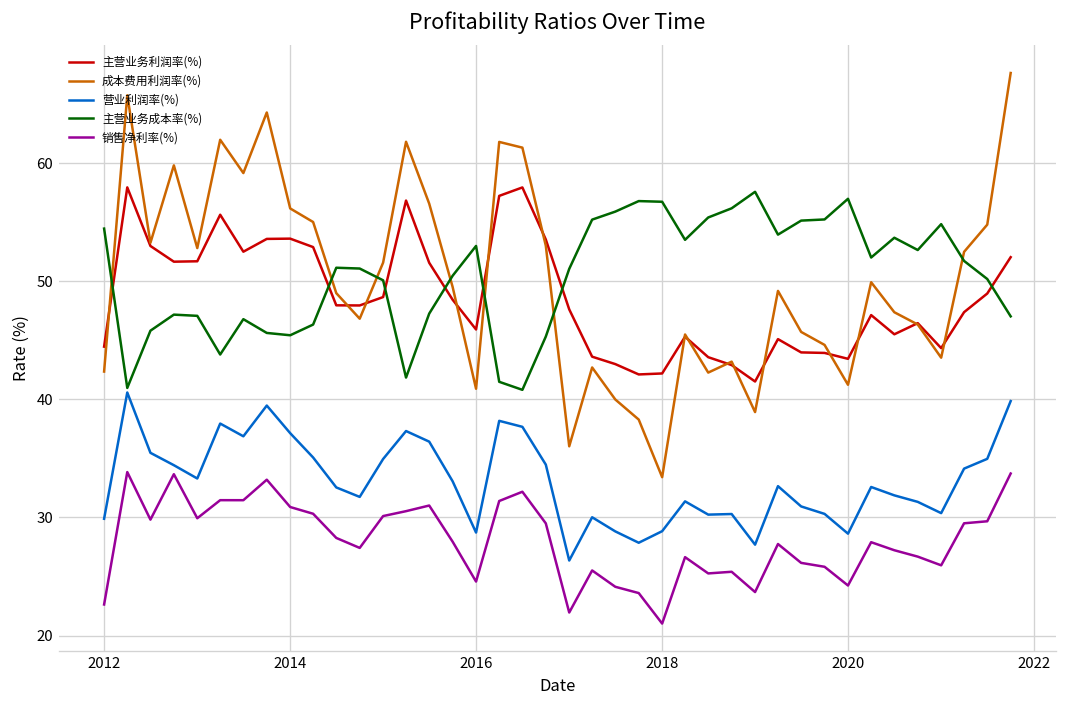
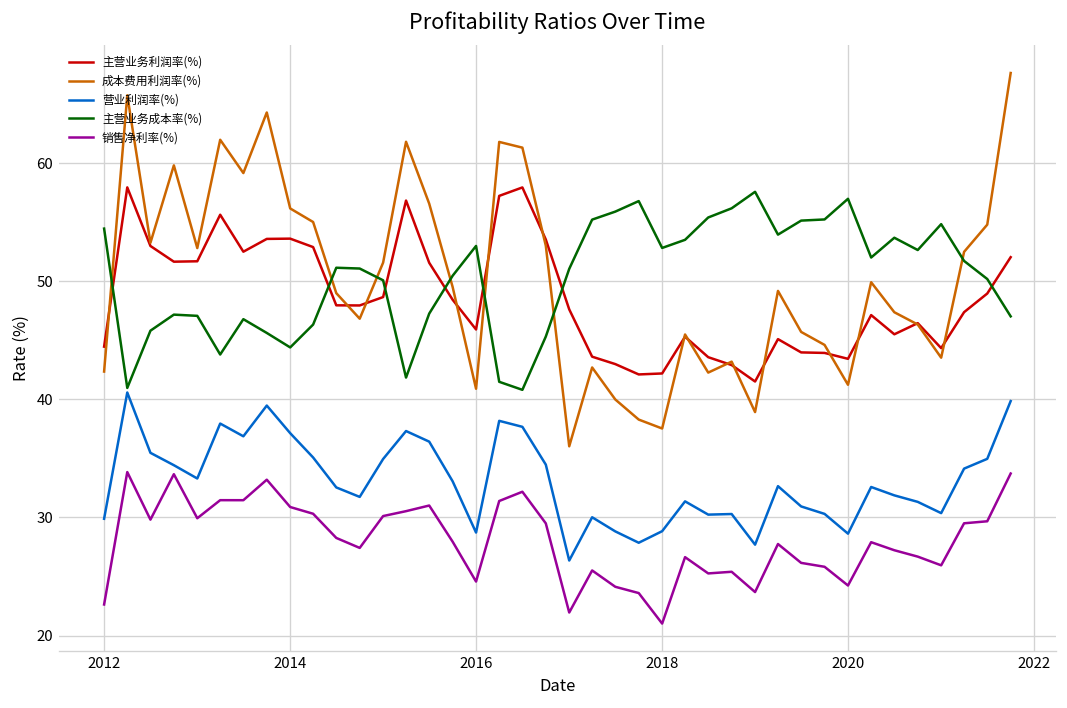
主营业务成本率(%), 2014: 45 -> 44
成本费用利润率(%), 2018: 33 -> 38
主营业务成本率(%), 2018: 57 -> 53
